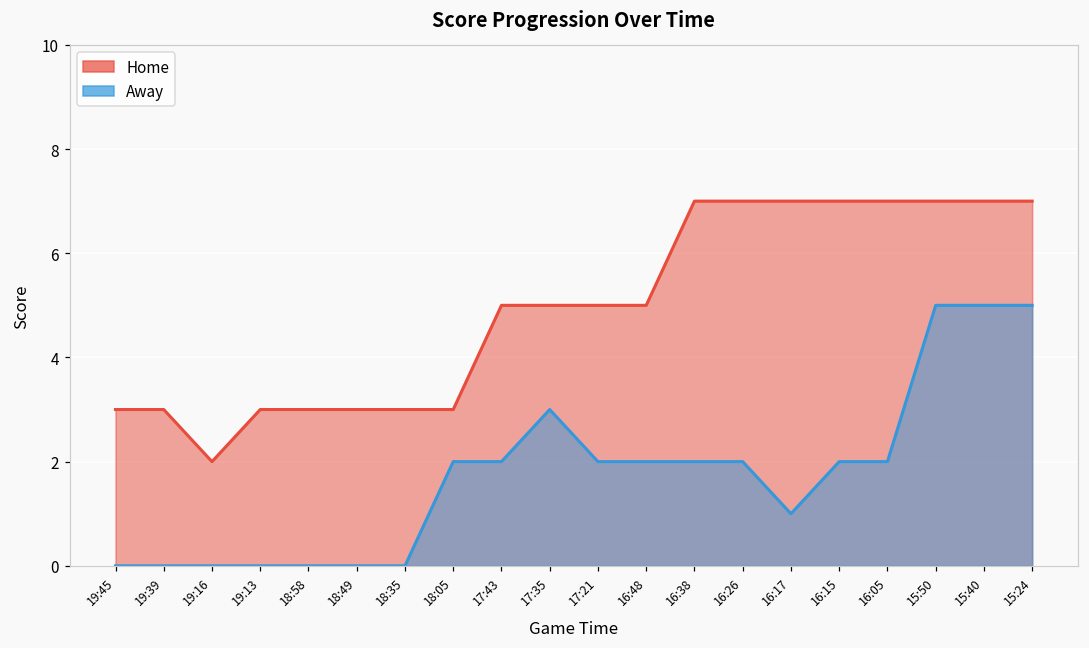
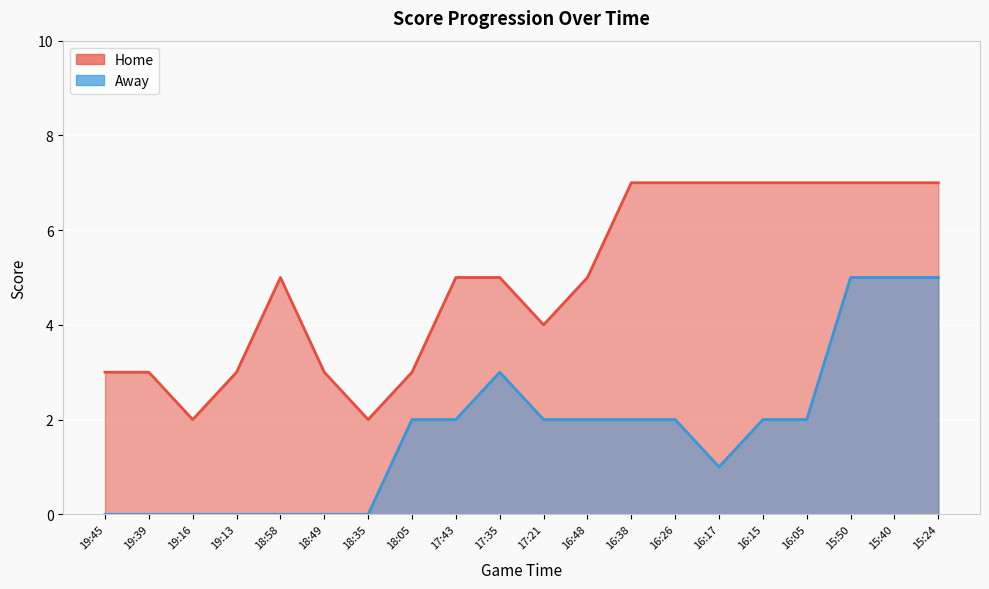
Home, 18:58: 3 -> 5
Home, 18:35: 3 -> 2
Home, 17:21: 5 -> 4
